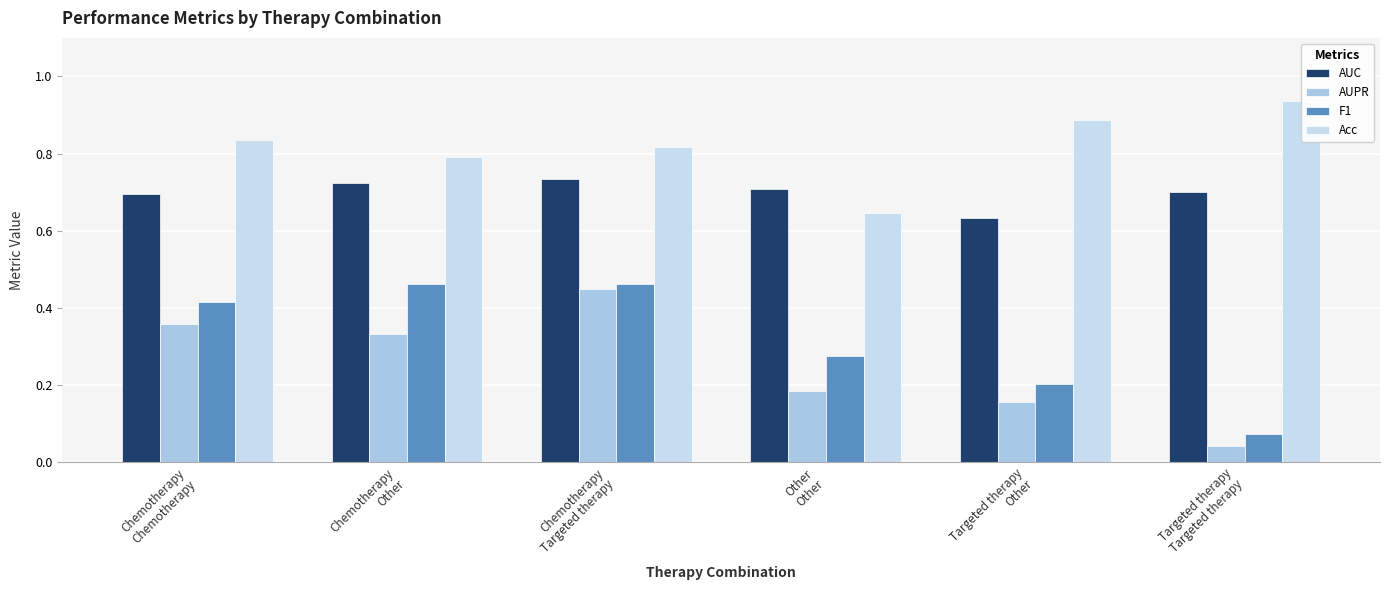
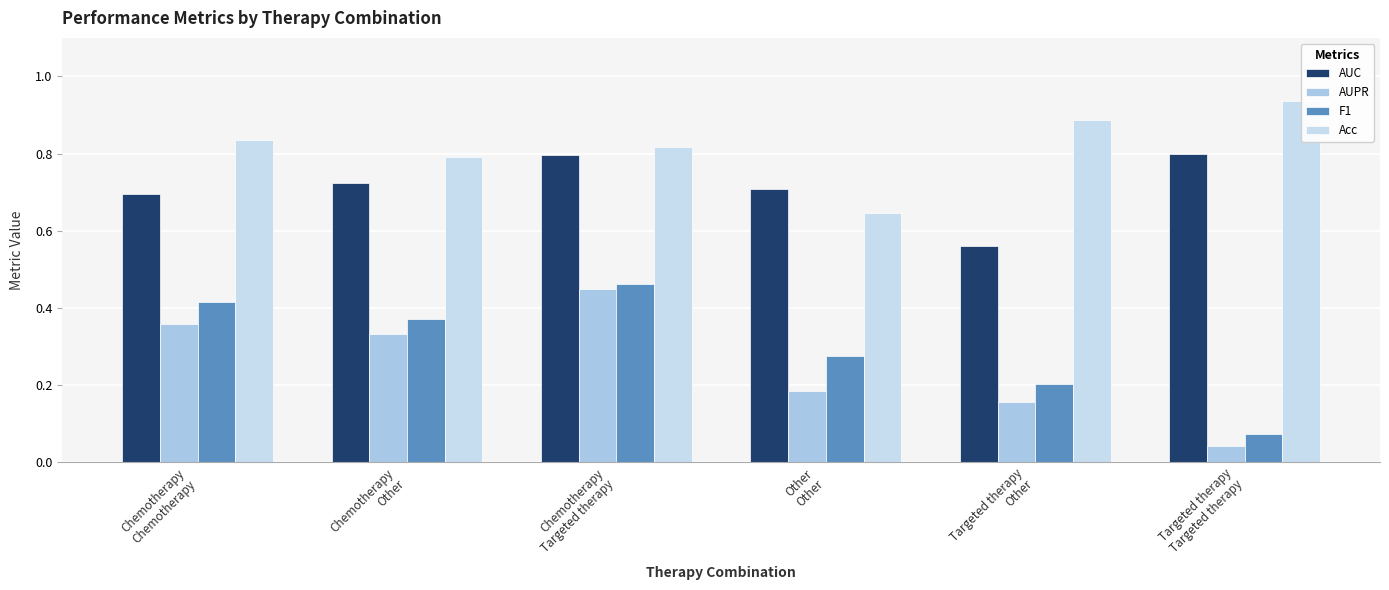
F1, Chemotherapy Other: 0.46 -> 0.37
AUC, Chemotherapy Targeted therapy: 0.74 -> 0.80
AUC, Targeted therapy Other: 0.63 -> 0.56
AUC, Targeted therapy Targeted therapy: 0.7 -> 0.8
